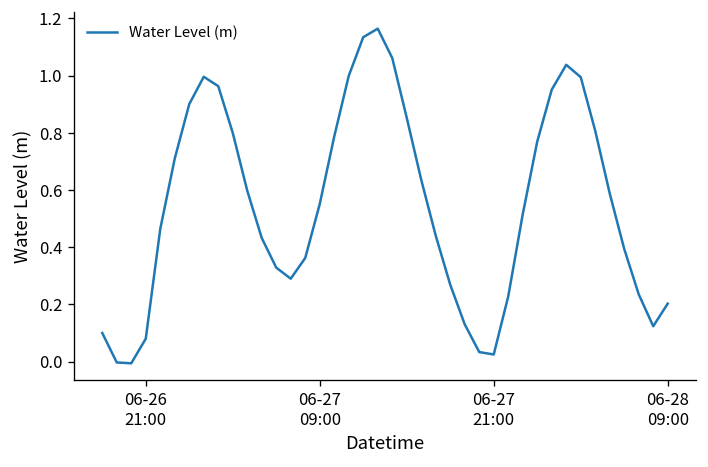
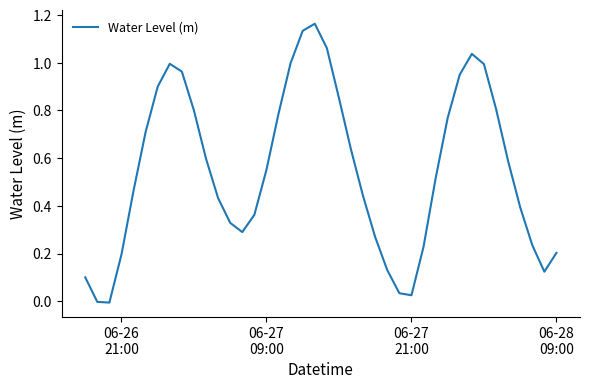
06-26 21:00: 0.08 -> 0.20
